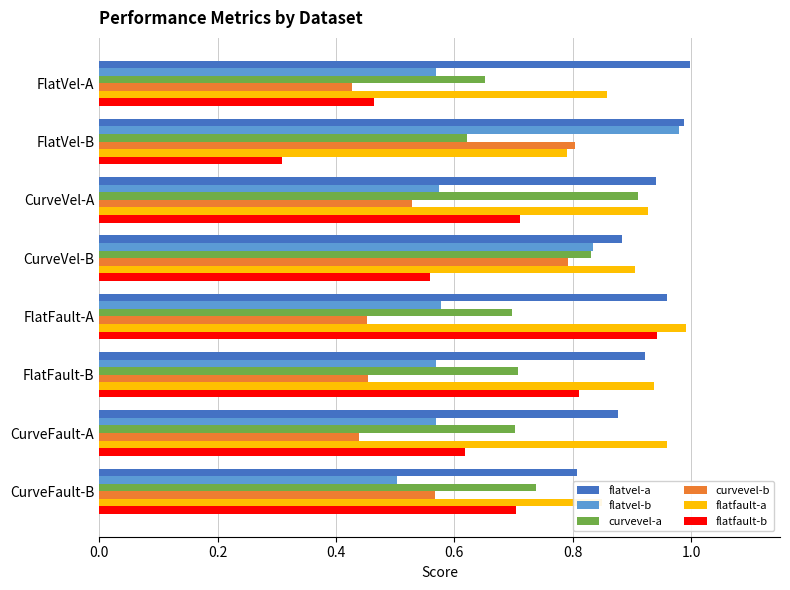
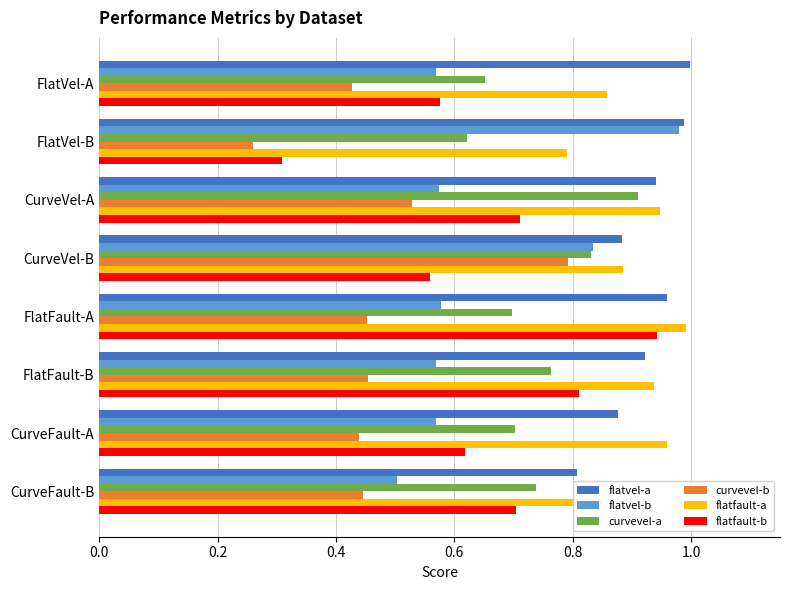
flatfault-b, FlatVel-A: 0.46 -> 0.58
curvevel-b, FlatVel-B: 0.80 -> 0.26
flatfault-a, CurveVel-A: 0.93 -> 0.95
flatfault-a, CurveVel-B: 0.90 -> 0.88
curvevel-a, FlatFault-B: 0.71 -> 0.76
curvevel-b, CurveFault-B: 0.57 -> 0.44
